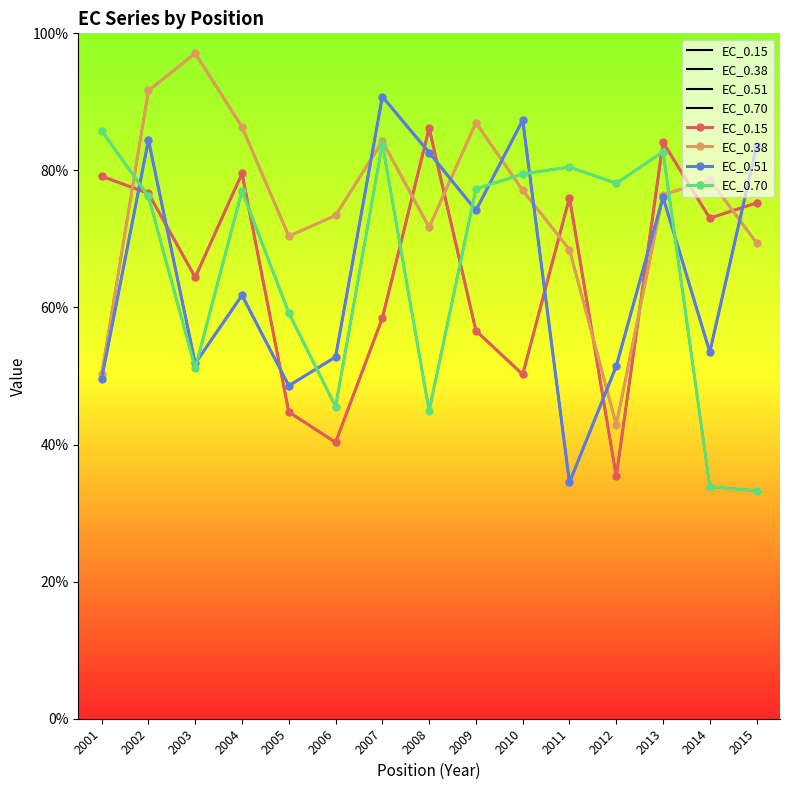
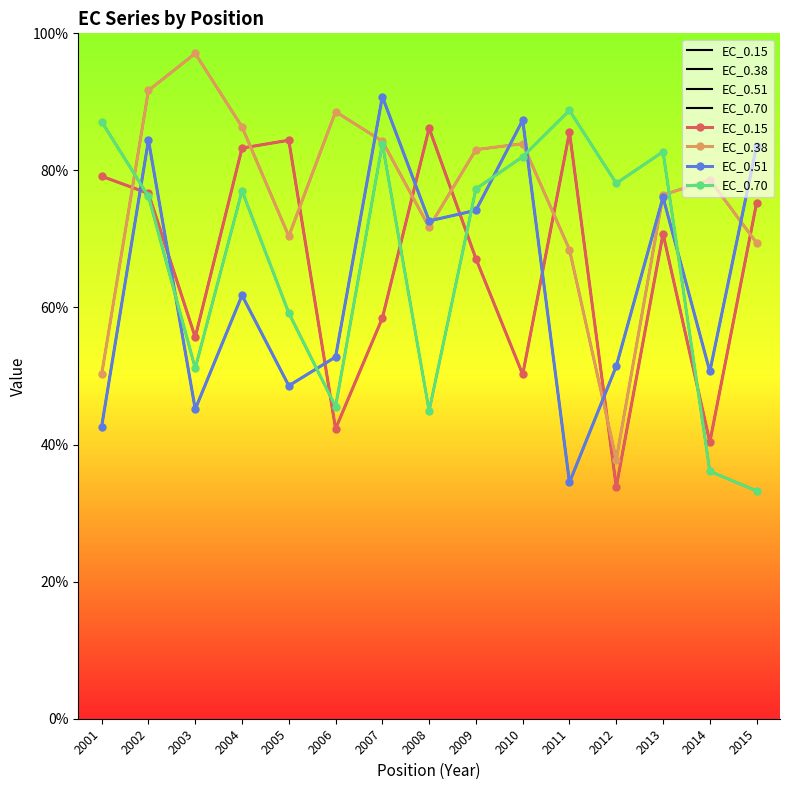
EC_0.51, 2001: 50% -> 43%
EC_0.70, 2001: 86% -> 87%
EC_0.15, 2003: 64% -> 56%
EC_0.51, 2003: 52% -> 45%
EC_0.15, 2004: 80% -> 83%
EC_0.15, 2005: 45% -> 84%
EC_0.15, 2006: 40% -> 42%
EC_0.38, 2006: 73% -> 89%
EC_0.51, 2008: 83% -> 73%
EC_0.15, 2009: 57% -> 67%
EC_0.38, 2009: 87% -> 83%
EC_0.38, 2010: 77% -> 84%
EC_0.70, 2010: 79% -> 82%
EC_0.15, 2011: 76% -> 86%
EC_0.70, 2011: 80% -> 89%
EC_0.15, 2012: 35% -> 34%
EC_0.38, 2012: 43% -> 38%
EC_0.15, 2013: 84% -> 71%
EC_0.15, 2014: 73% -> 40%
EC_0.51, 2014: 53% -> 51%
EC_0.70, 2014: 34% -> 36%
